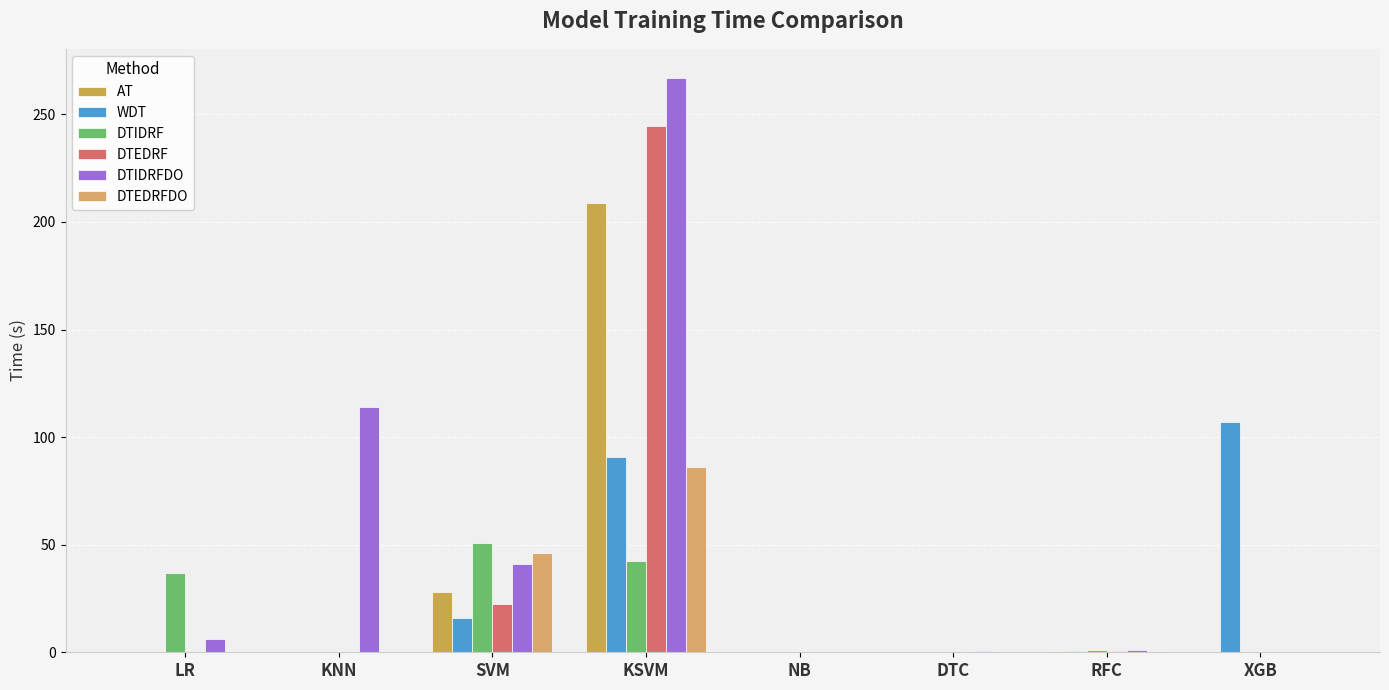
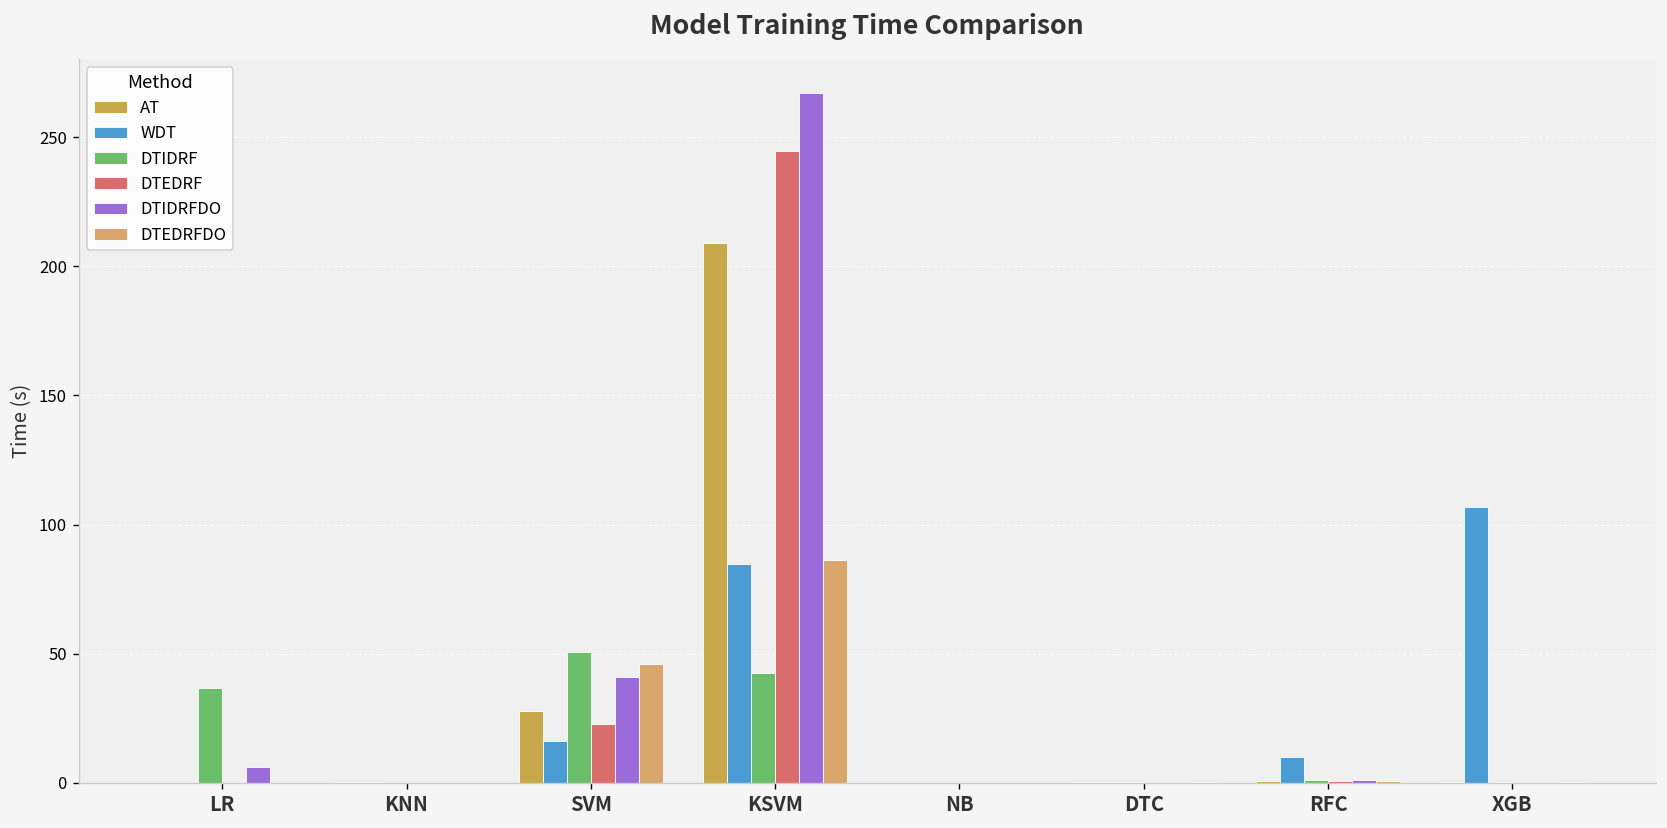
DTIDRFDO, KNN: 114 -> 0
WDT, KSVM: 91 -> 85
WDT, RFC: 0 -> 10
